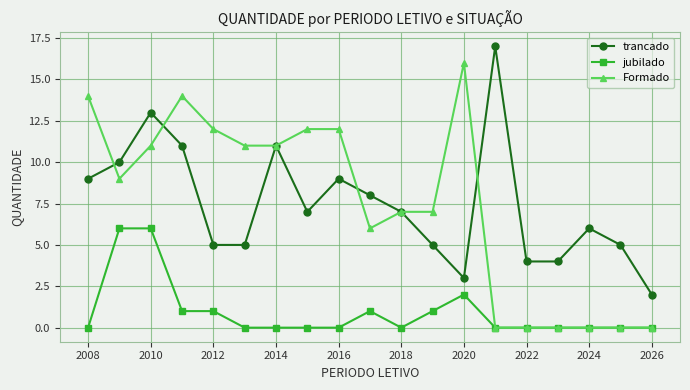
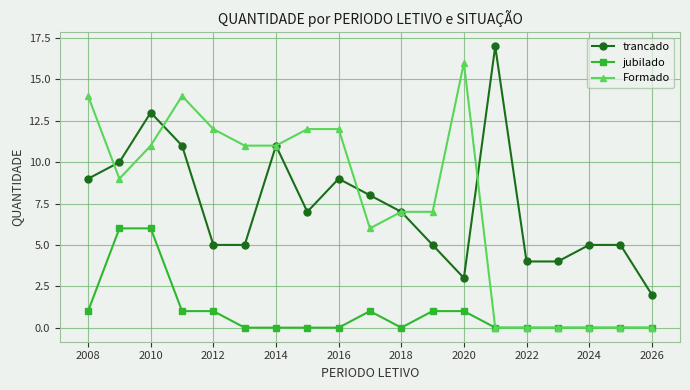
jubilado, 2008: 0 -> 1
jubilado, 2020: 2 -> 1
trancado, 2024: 6 -> 5
